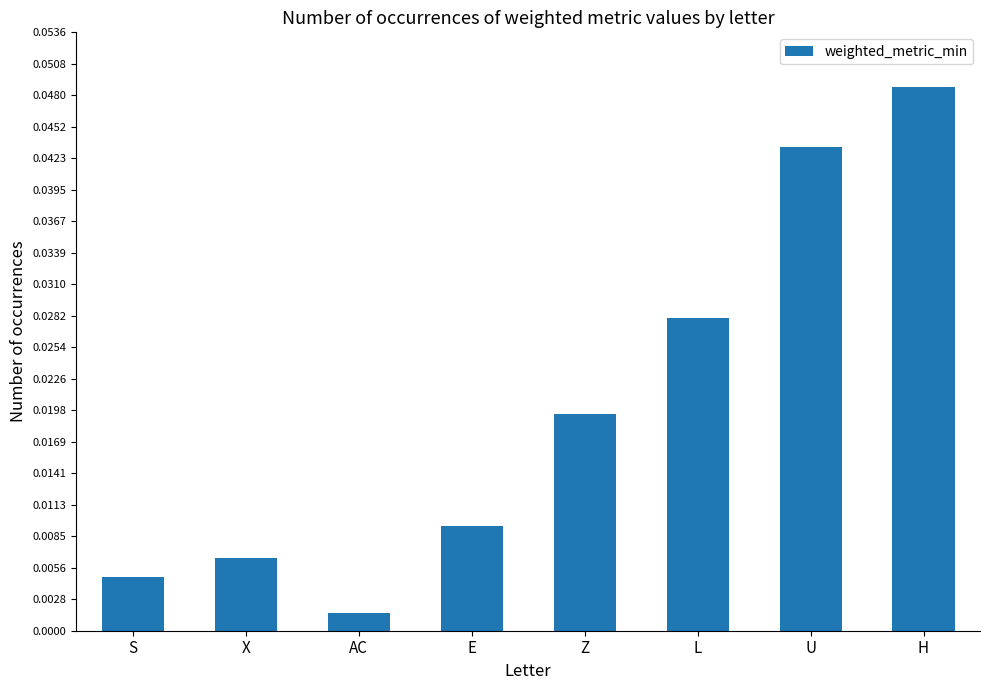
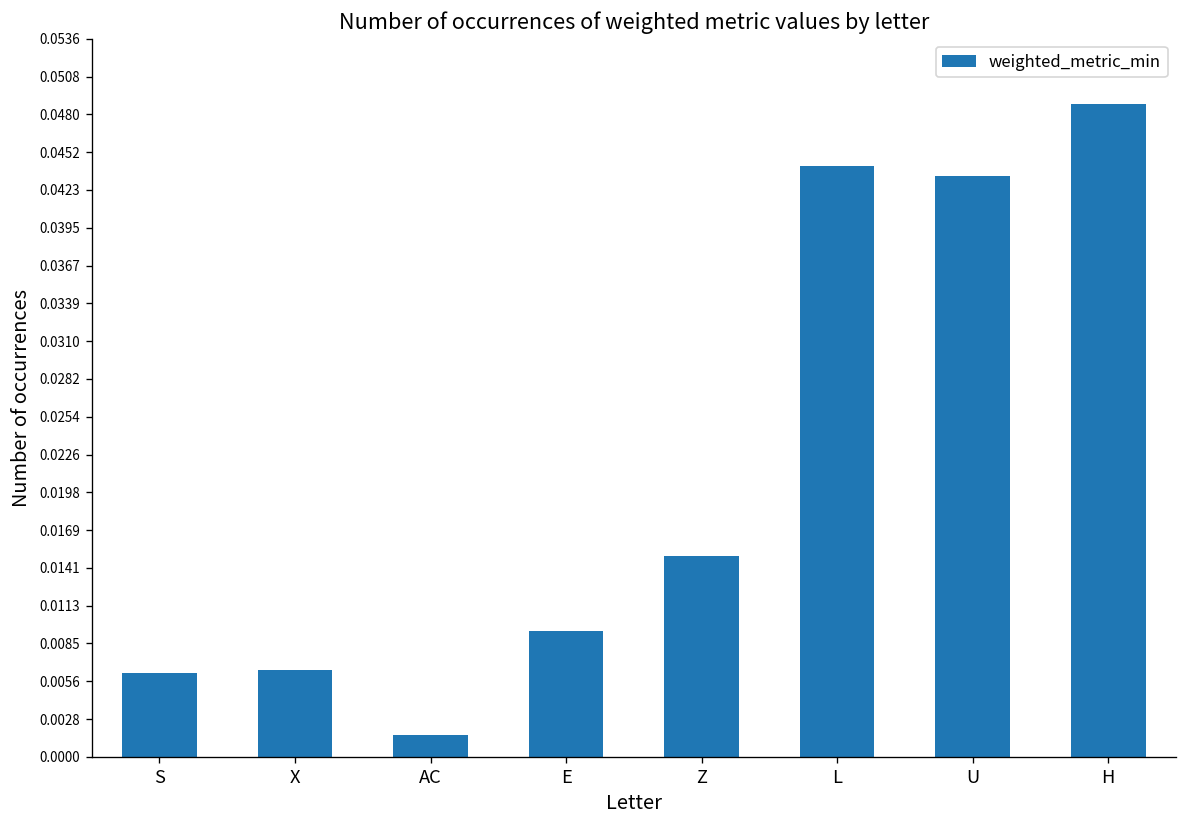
S: 0.0048 -> 0.0063
Z: 0.0194 -> 0.0150
L: 0.0280 -> 0.0441
